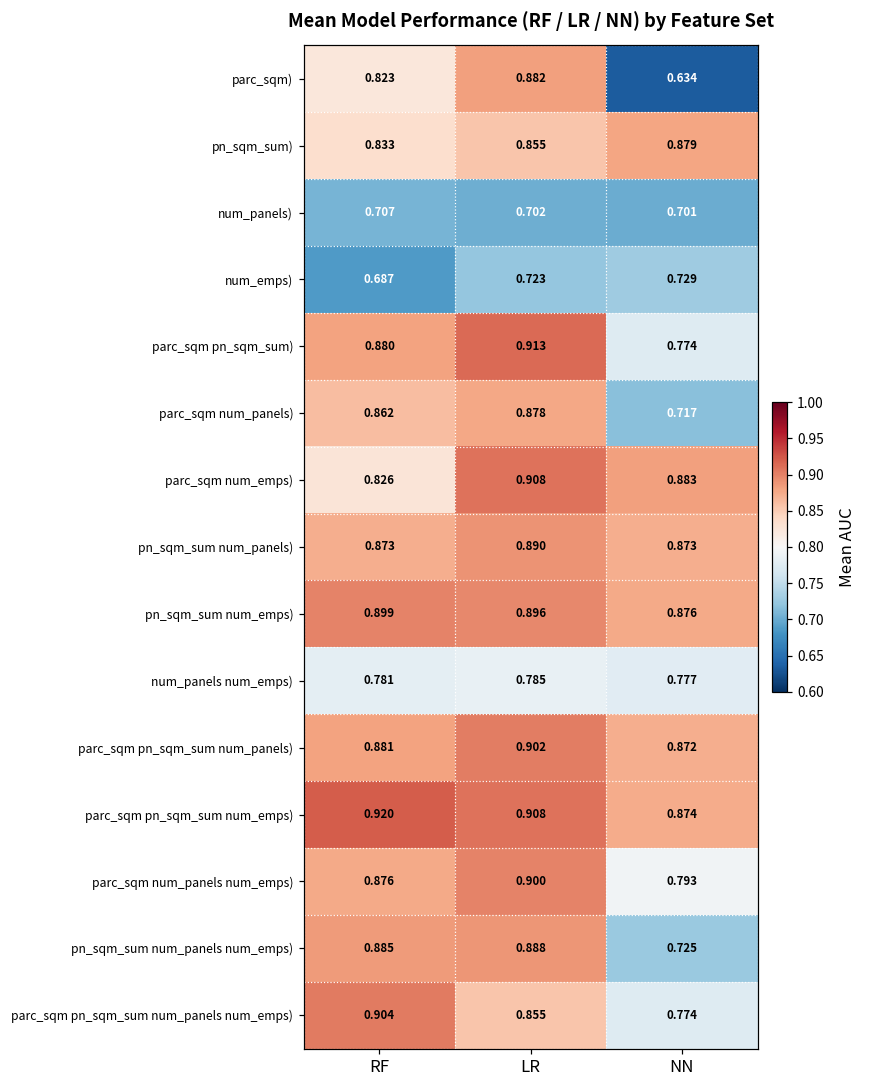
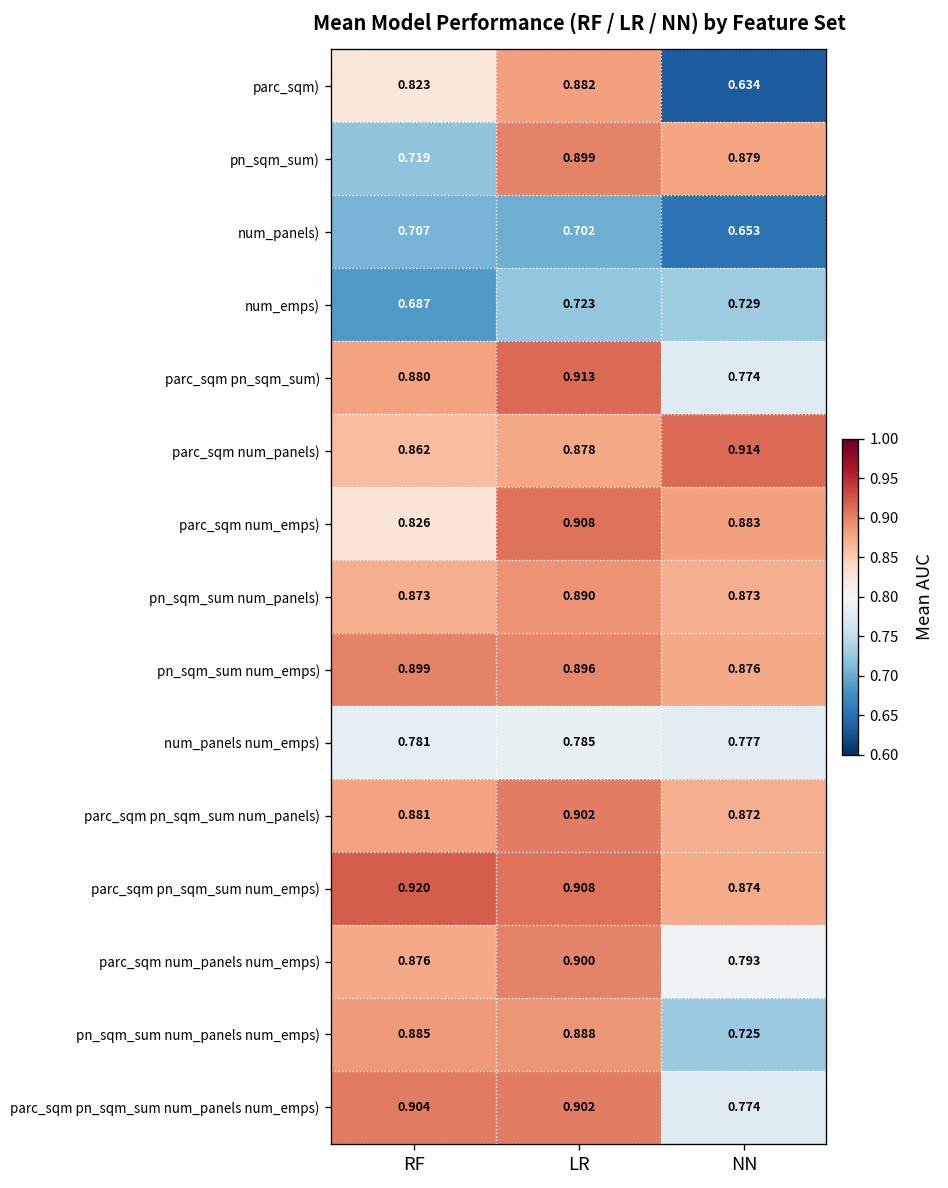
pn_sqm_sum), RF: 0.833 -> 0.719
pn_sqm_sum), LR: 0.855 -> 0.899
num_panels), NN: 0.701 -> 0.653
parc_sqm num_panels), NN: 0.717 -> 0.914
parc_sqm pn_sqm_sum num_panels num_emps), LR: 0.855 -> 0.902
